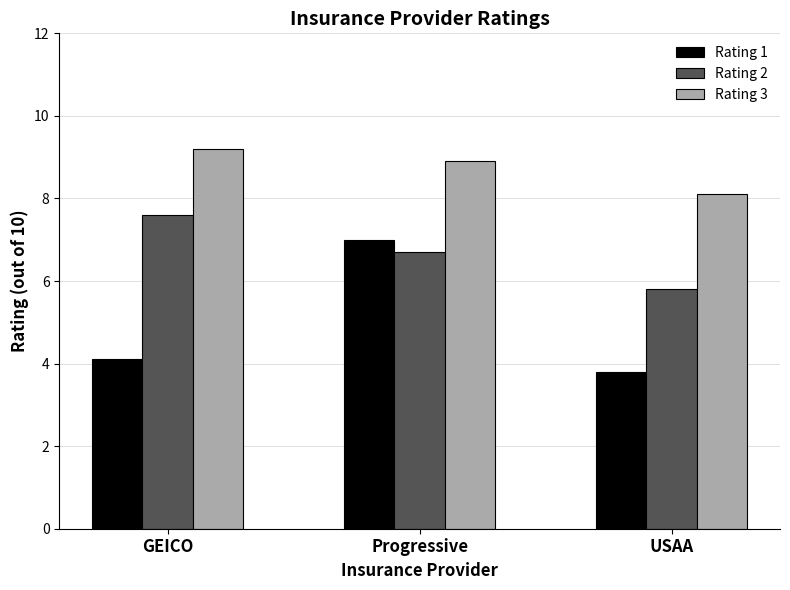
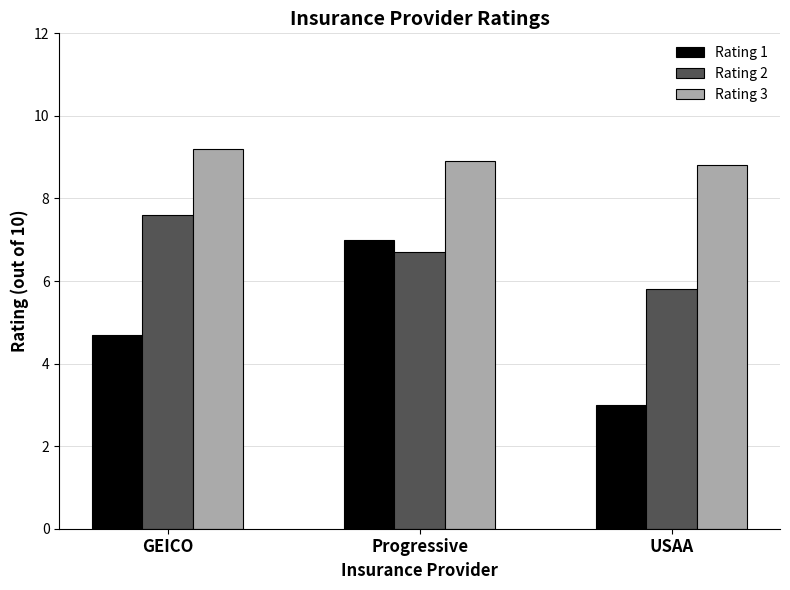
Rating 1, GEICO: 4.1 -> 4.7
Rating 1, USAA: 3.8 -> 3.0
Rating 3, USAA: 8.1 -> 8.8
